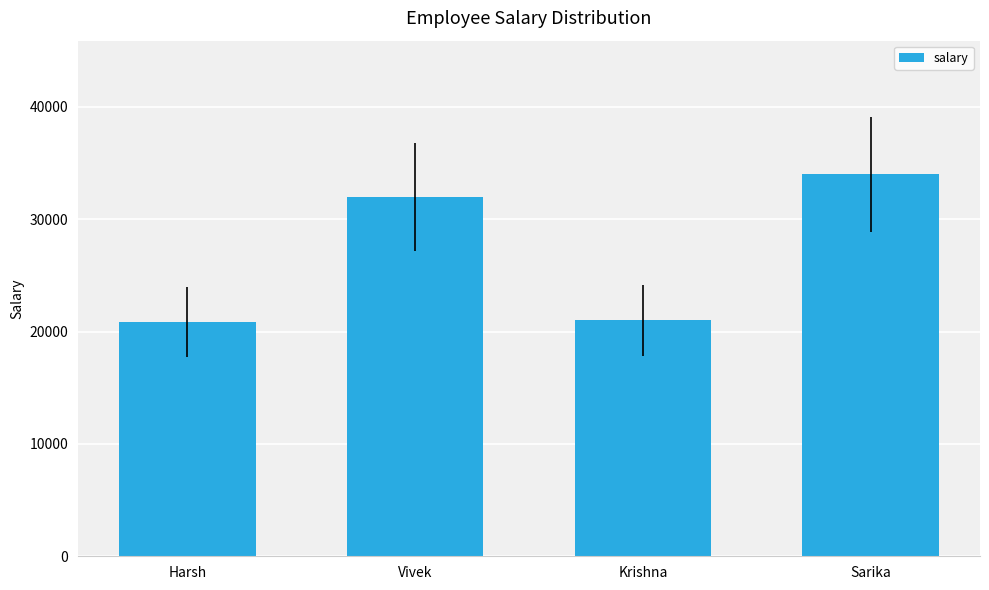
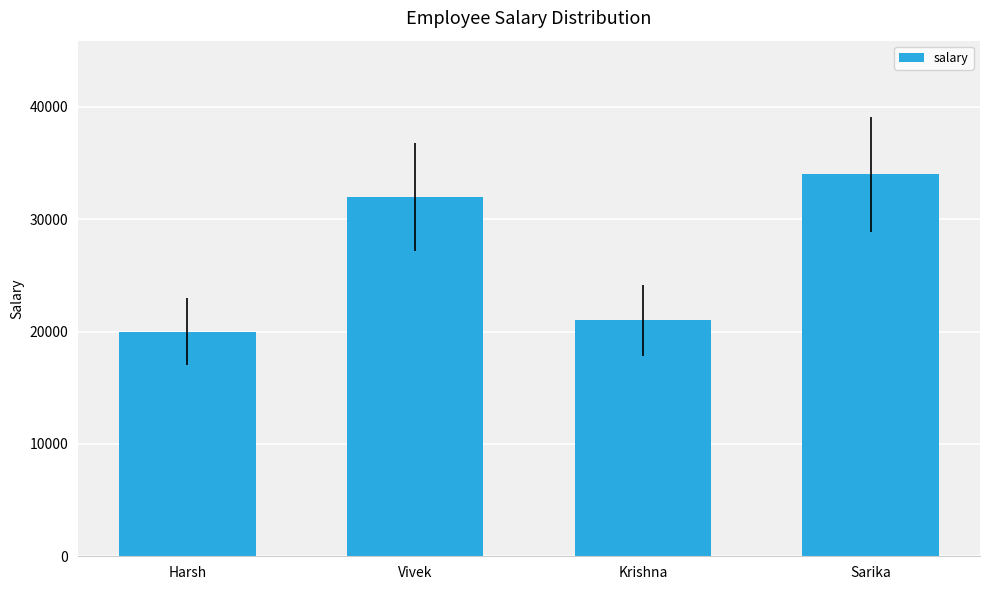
Harsh: 20800 -> 20000
